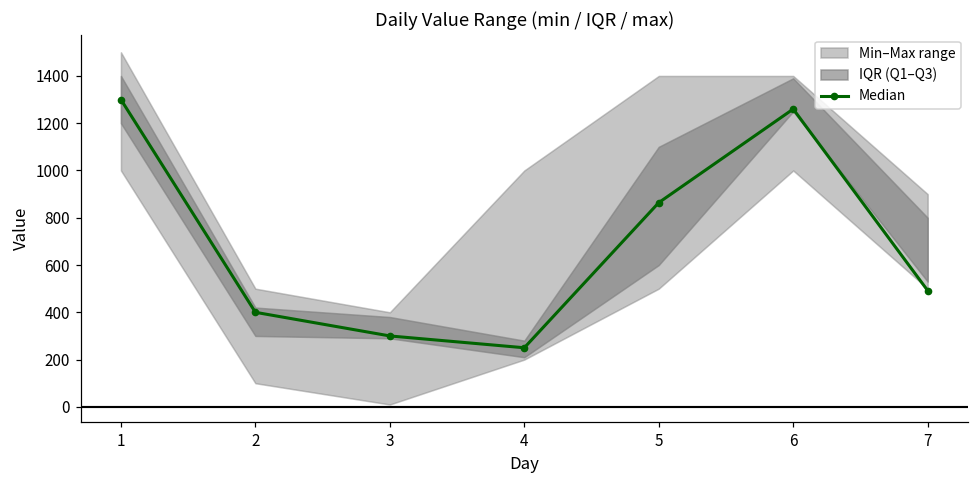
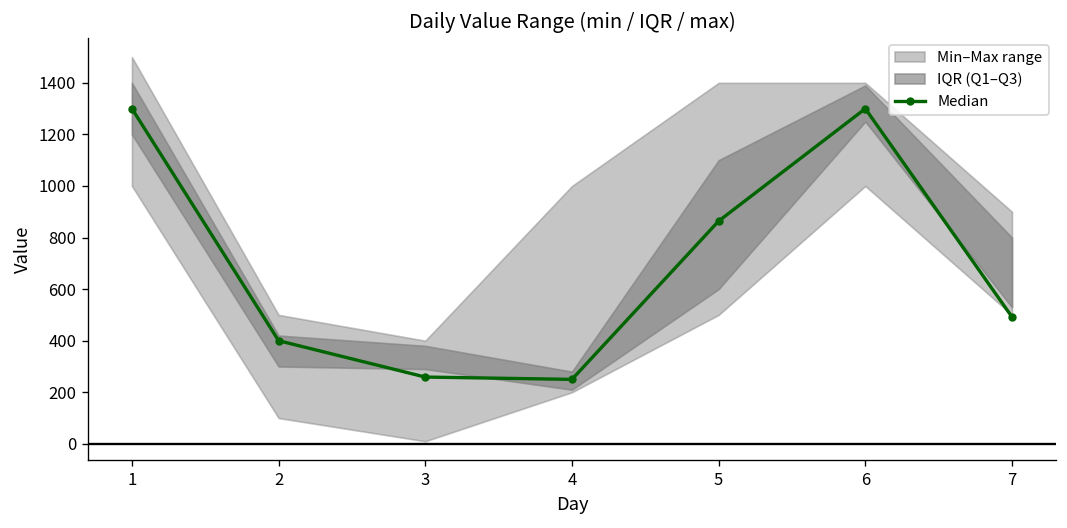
Median, 3: 300 -> 260
Median, 6: 1260 -> 1300
